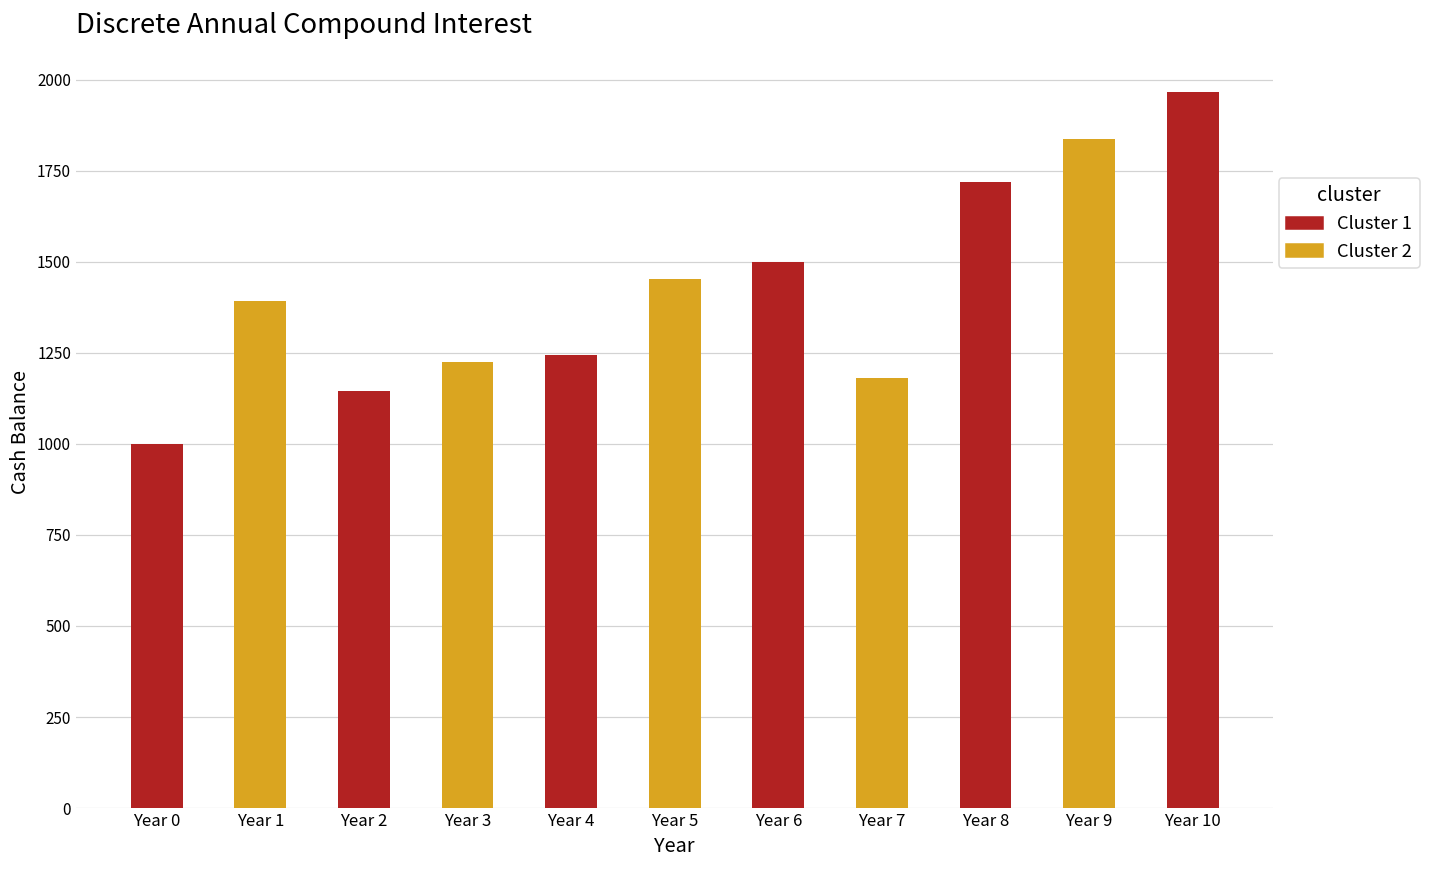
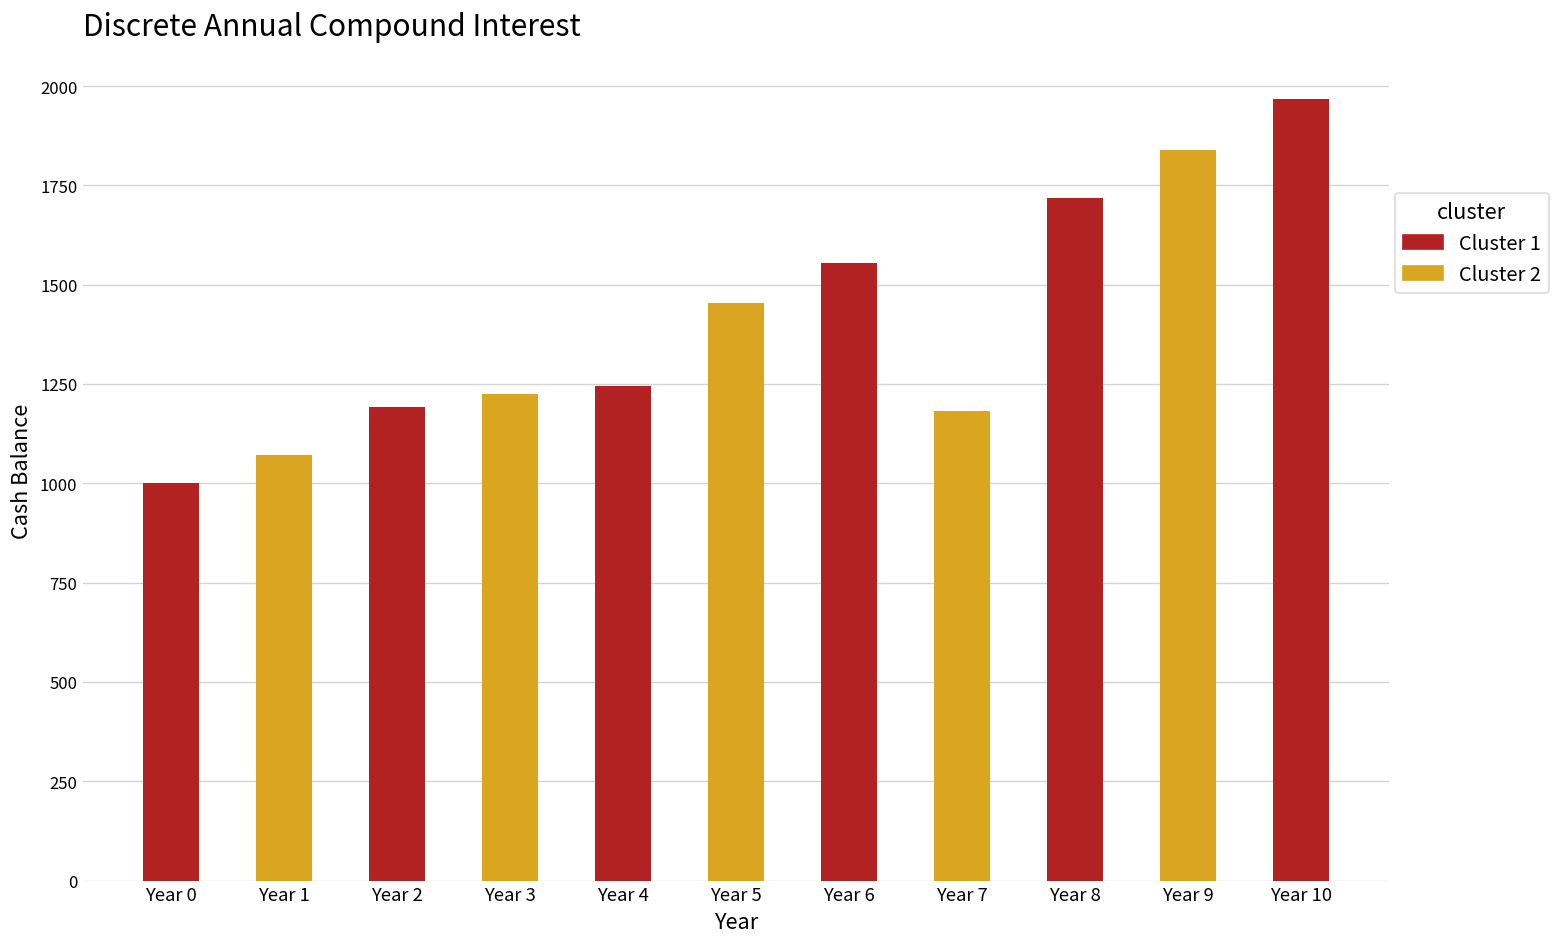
Year 1: 1390 -> 1070
Year 2: 1140 -> 1190
Year 6: 1500 -> 1550
